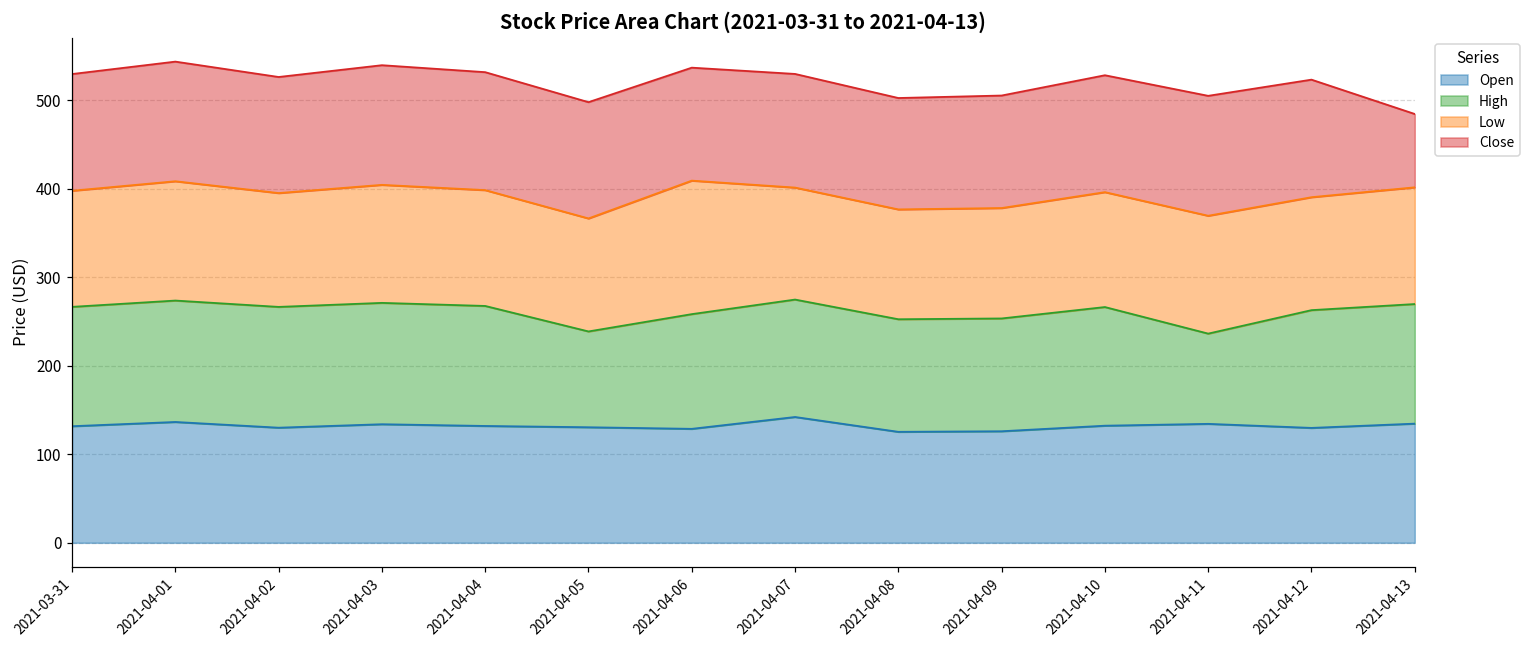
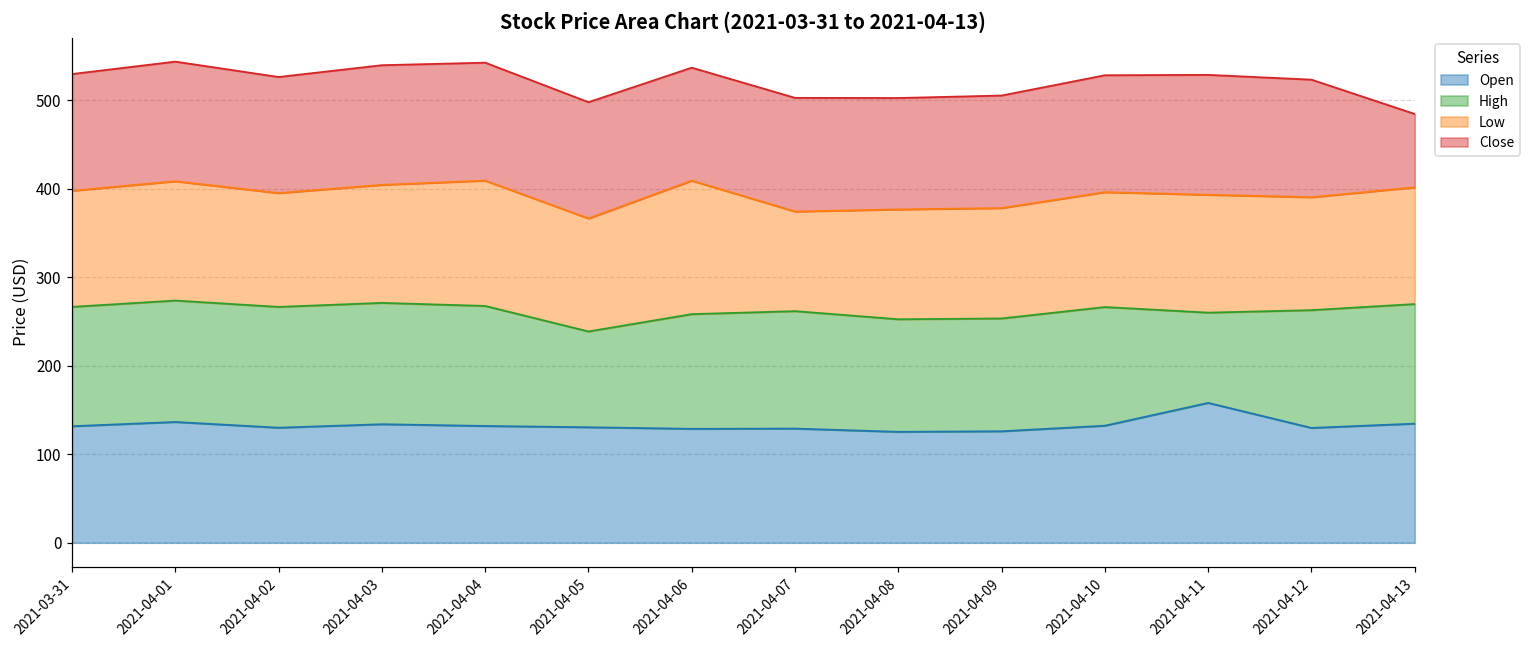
Low, 2021-04-04: 130 -> 140
Open, 2021-04-07: 140 -> 130
Low, 2021-04-07: 130 -> 110
Open, 2021-04-11: 130 -> 160
